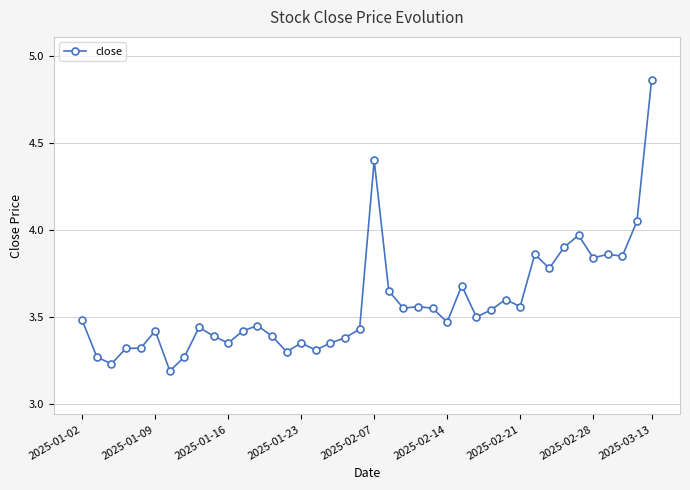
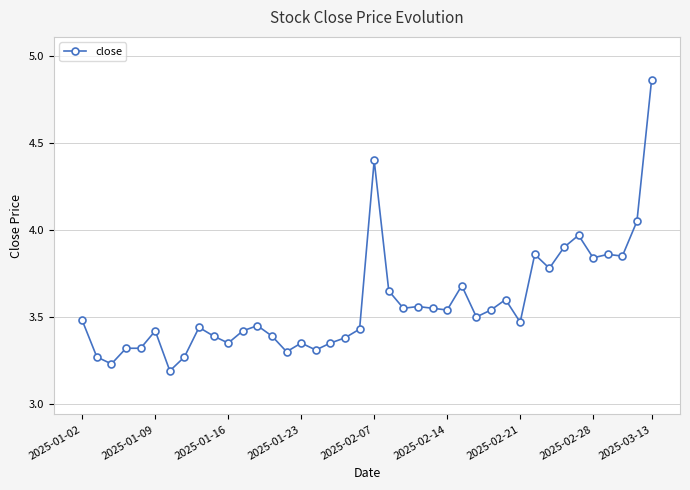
2025-02-14: 3.47 -> 3.54
2025-02-21: 3.56 -> 3.47
